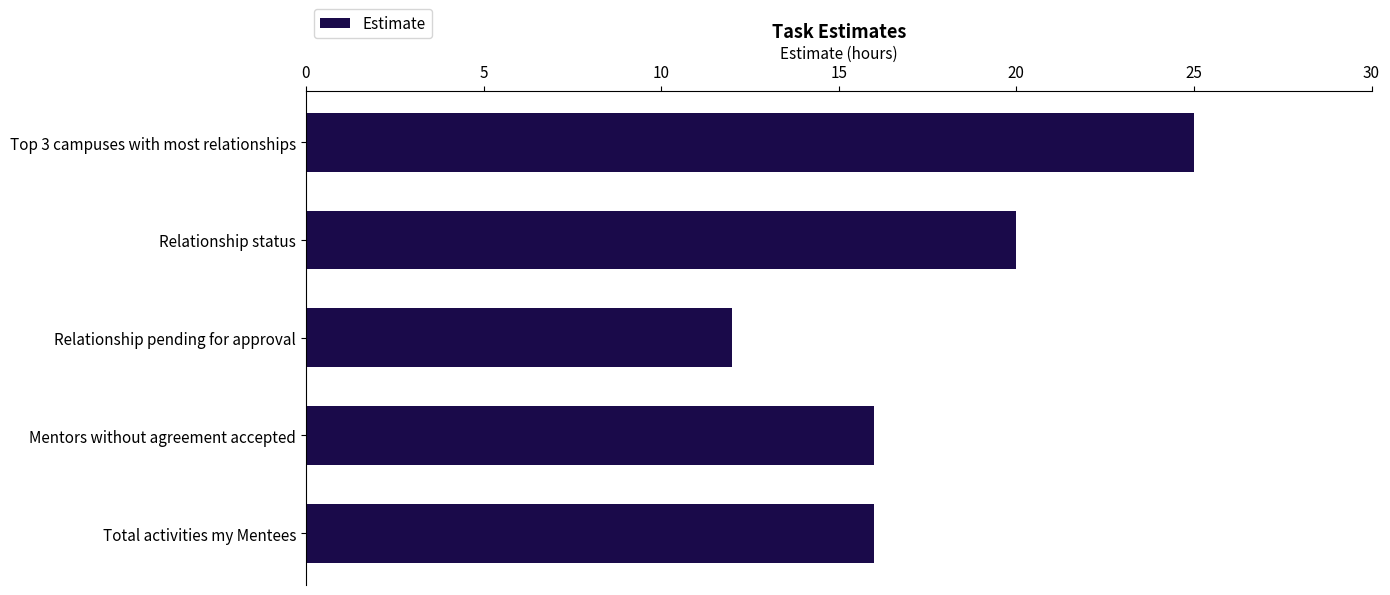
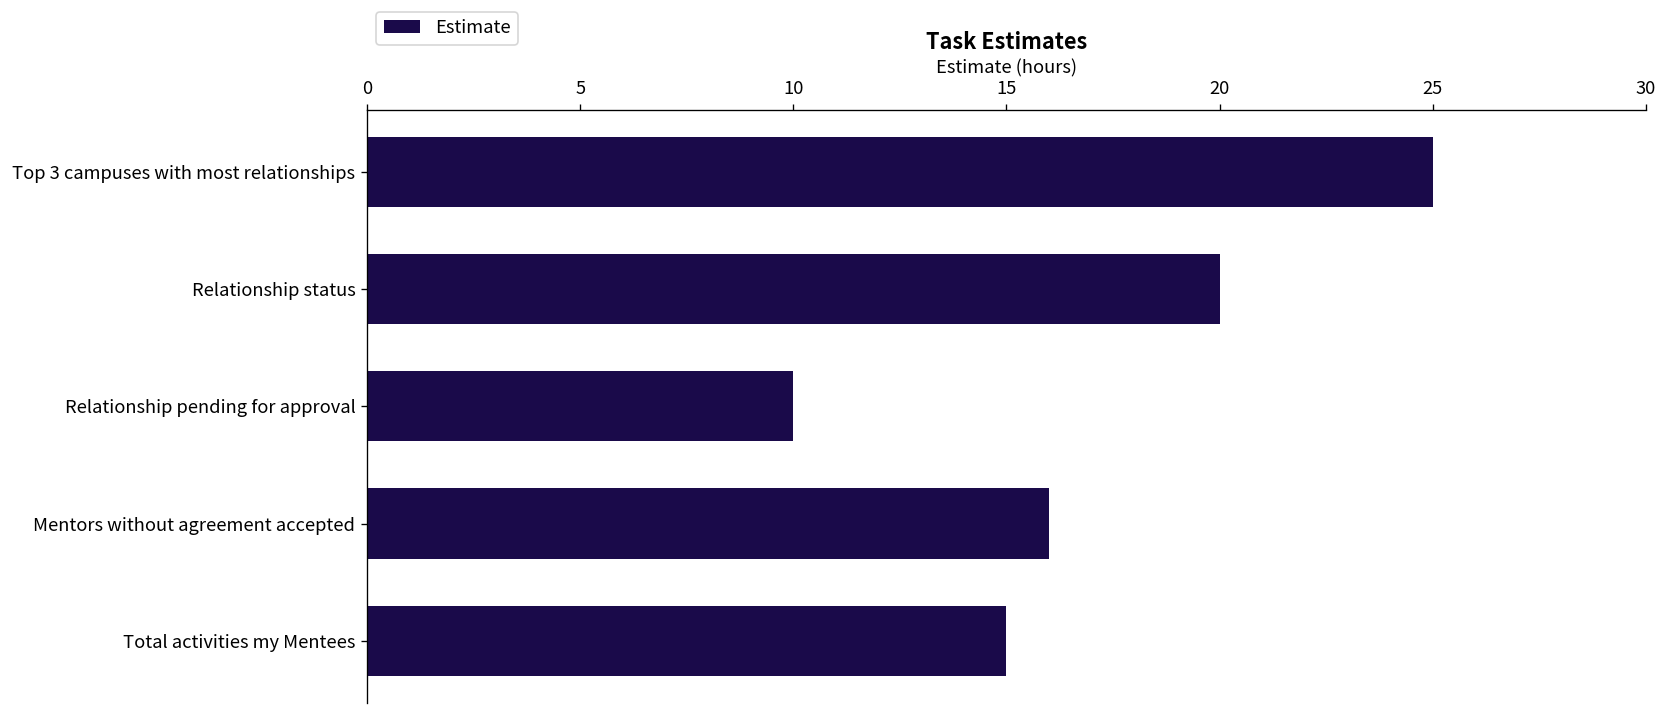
Relationship pending for approval: 12 -> 10
Total activities my Mentees: 16 -> 15
